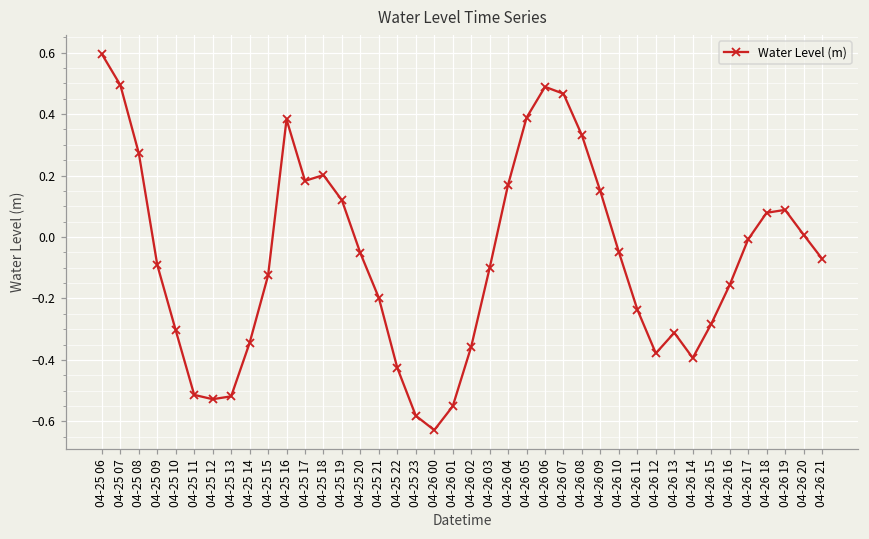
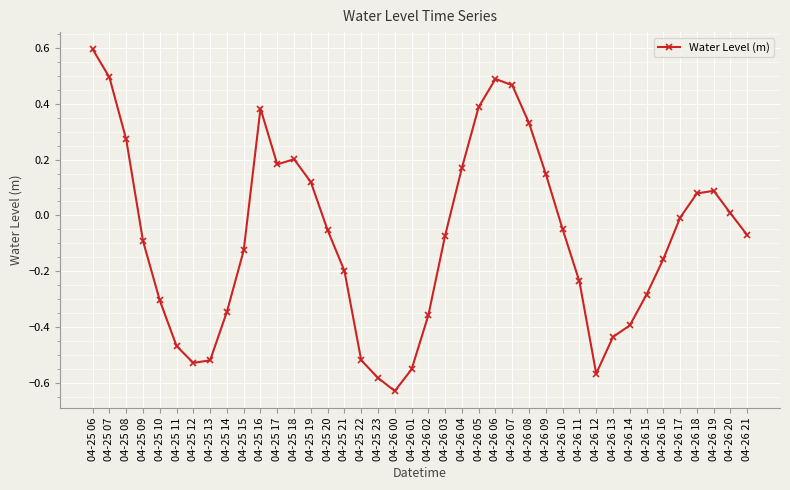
04-25 11: -0.51 -> -0.47
04-25 22: -0.43 -> -0.52
04-26 03: -0.10 -> -0.07
04-26 12: -0.38 -> -0.57
04-26 13: -0.31 -> -0.44
